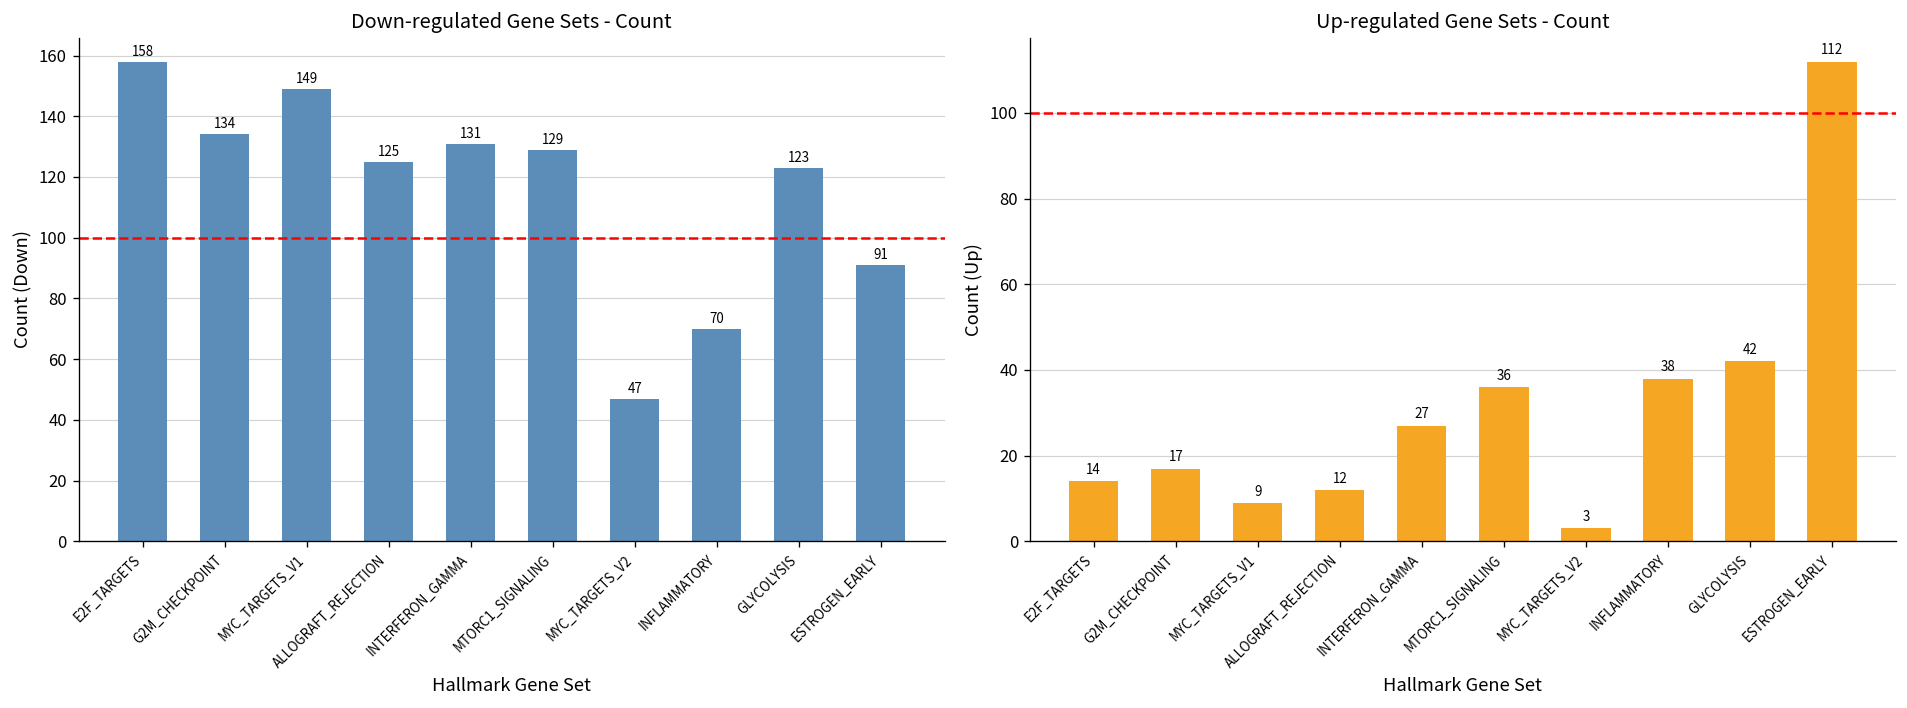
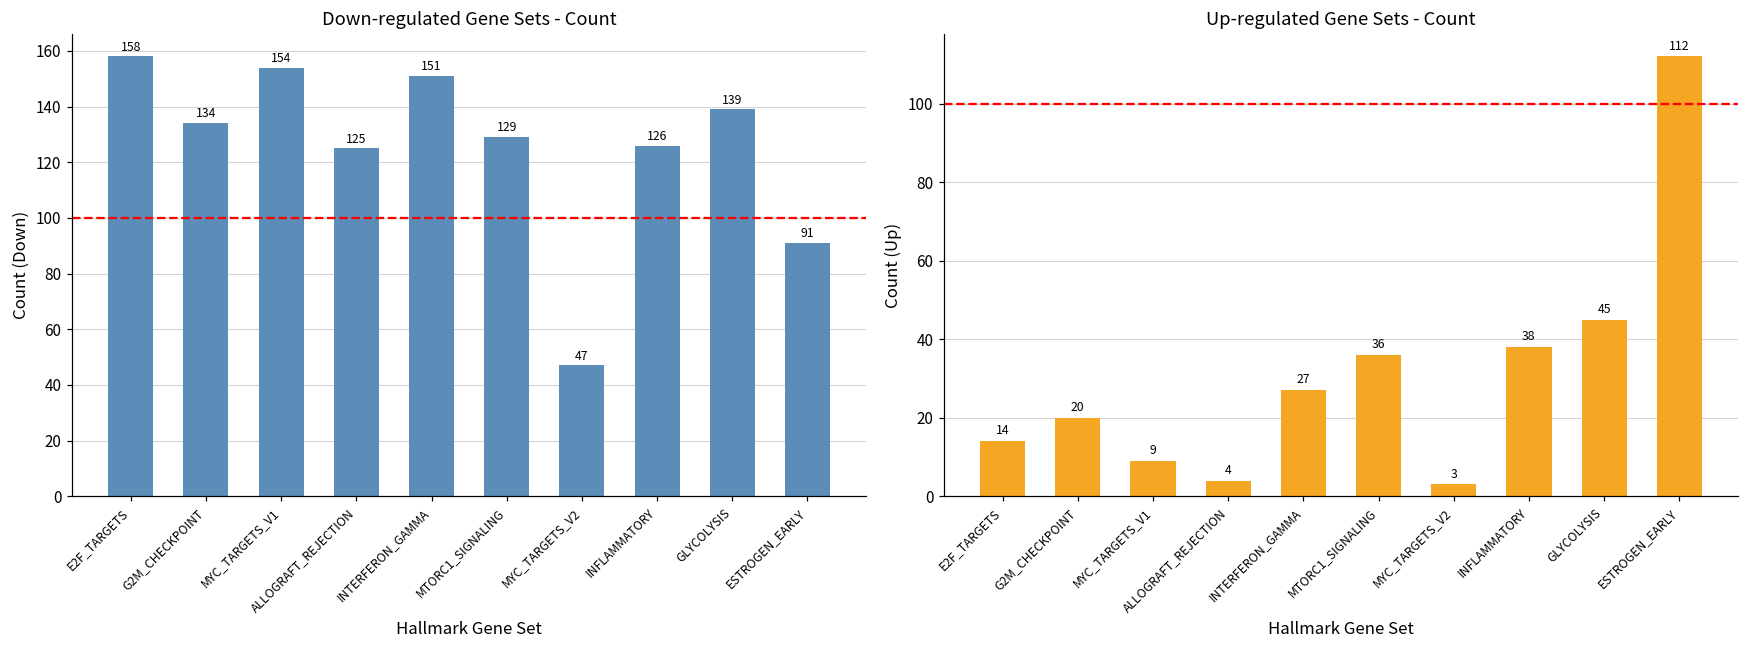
Down-regulated Gene Sets - Count, MYC_TARGETS_V1: 149 -> 154
Down-regulated Gene Sets - Count, INTERFERON_GAMMA: 131 -> 151
Down-regulated Gene Sets - Count, INFLAMMATORY: 70 -> 126
Down-regulated Gene Sets - Count, GLYCOLYSIS: 123 -> 139
Up-regulated Gene Sets - Count, G2M_CHECKPOINT: 17 -> 20
Up-regulated Gene Sets - Count, ALLOGRAFT_REJECTION: 12 -> 4
Up-regulated Gene Sets - Count, GLYCOLYSIS: 42 -> 45
